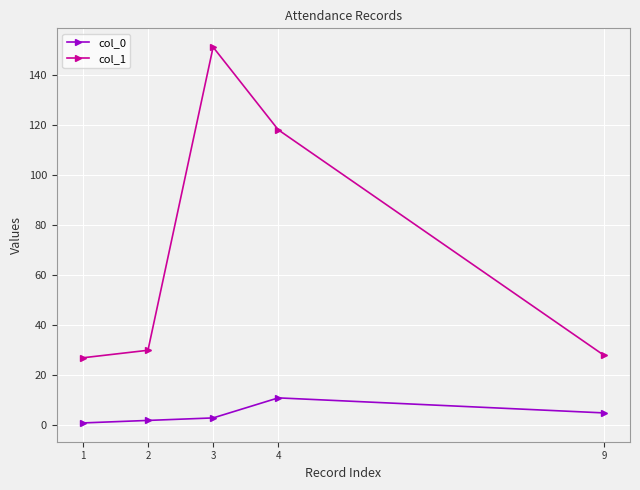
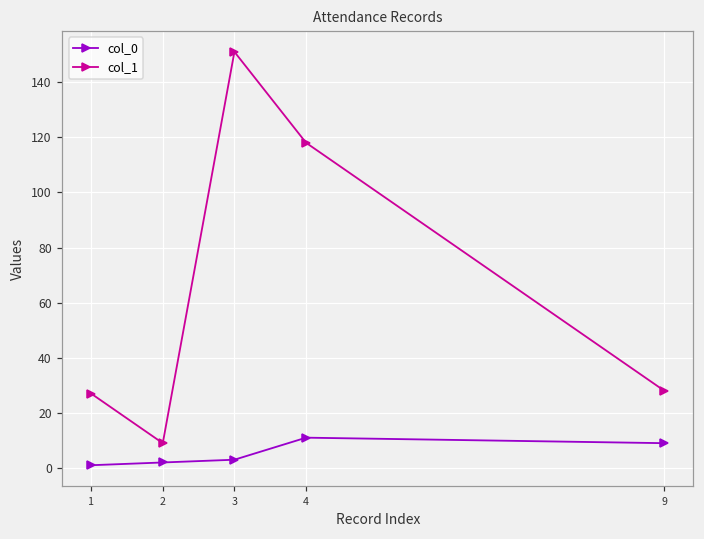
col_1, 2: 30 -> 9
col_0, 9: 5 -> 9
